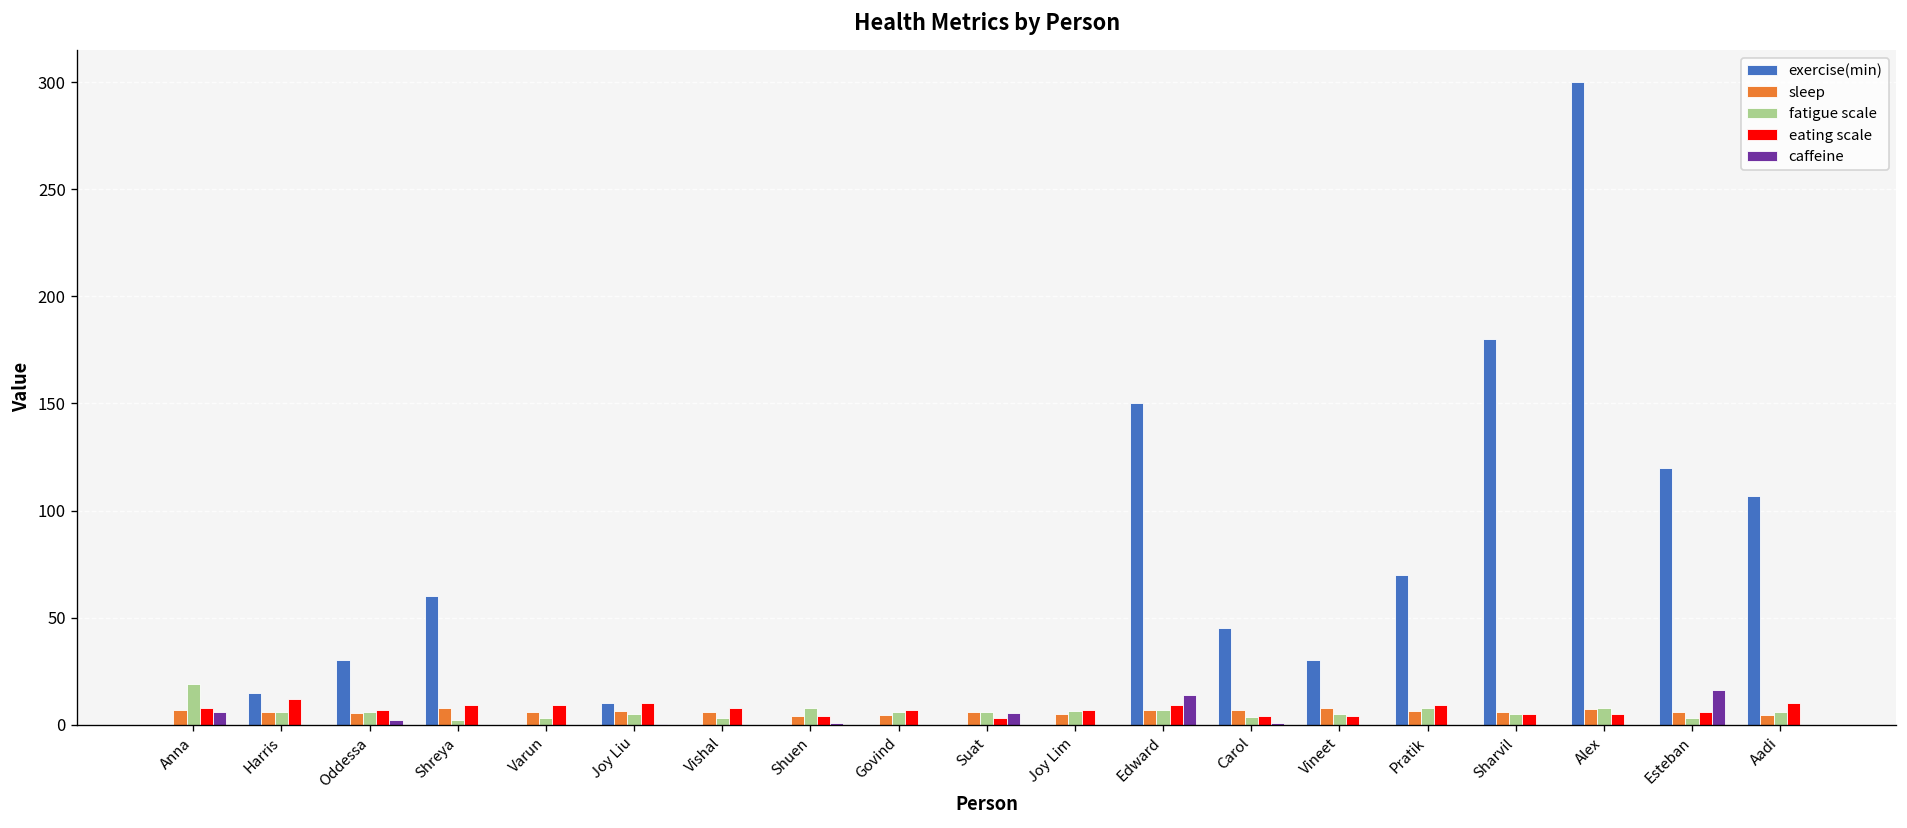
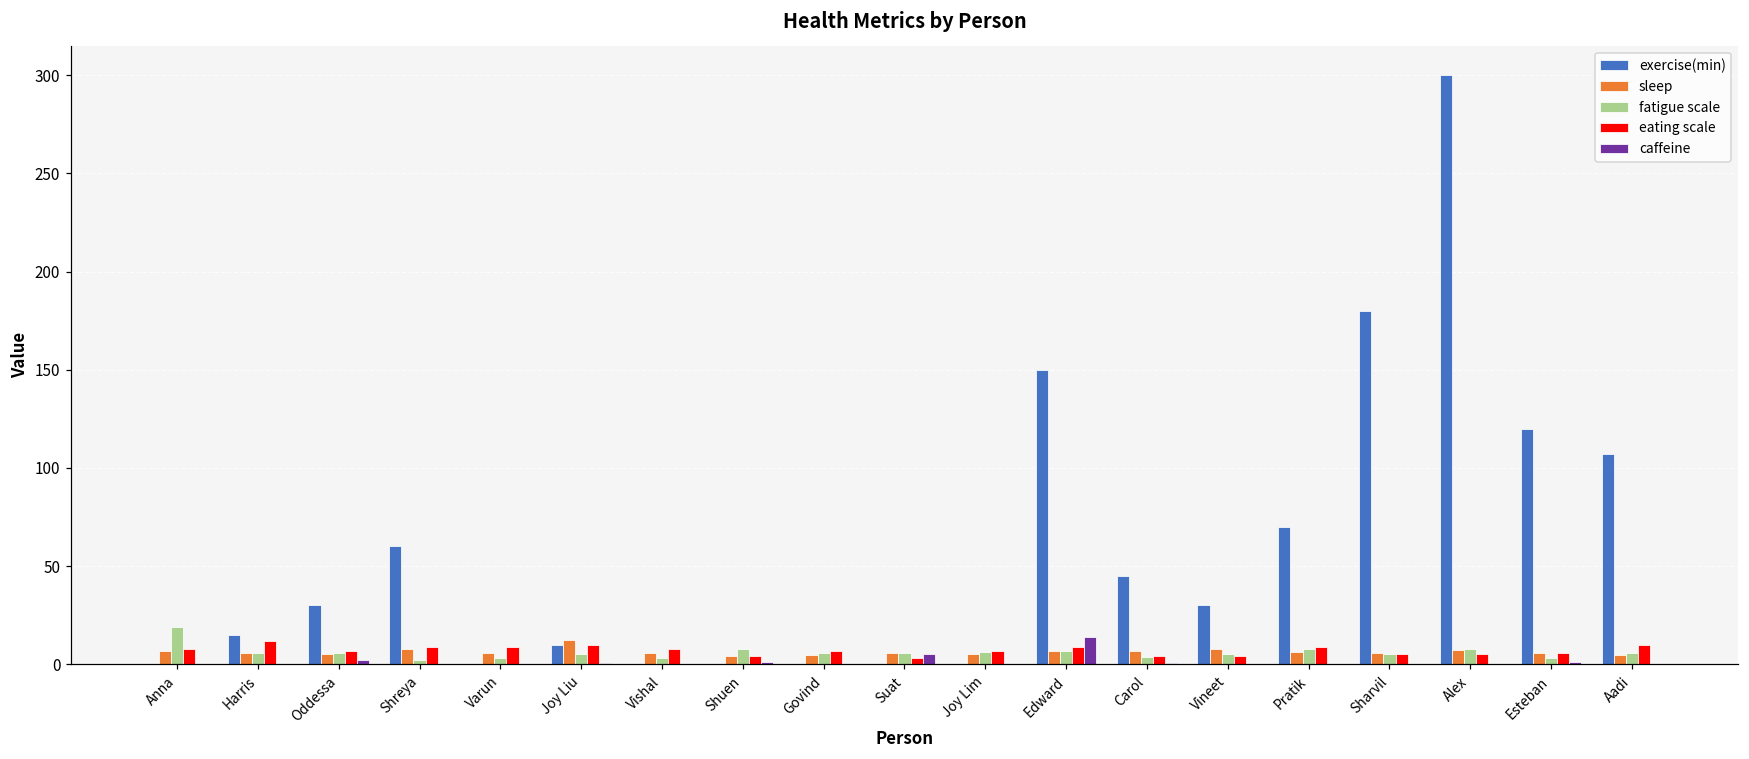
caffeine, Anna: 6 -> 0
sleep, Joy Liu: 7 -> 13
caffeine, Esteban: 16 -> 1
